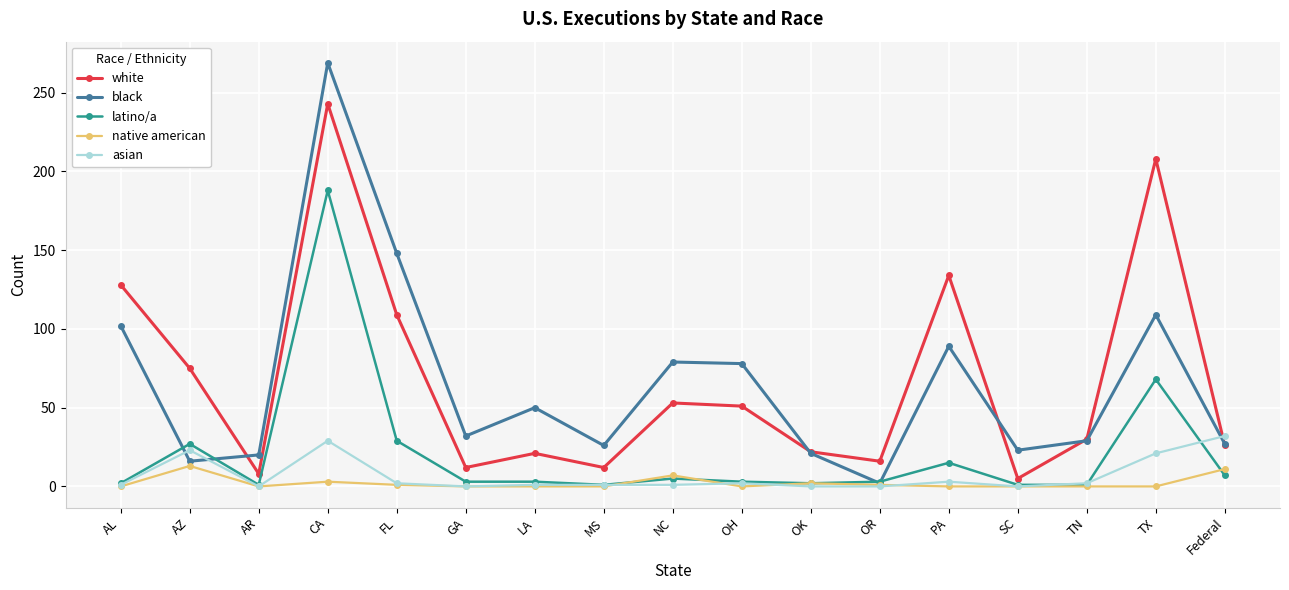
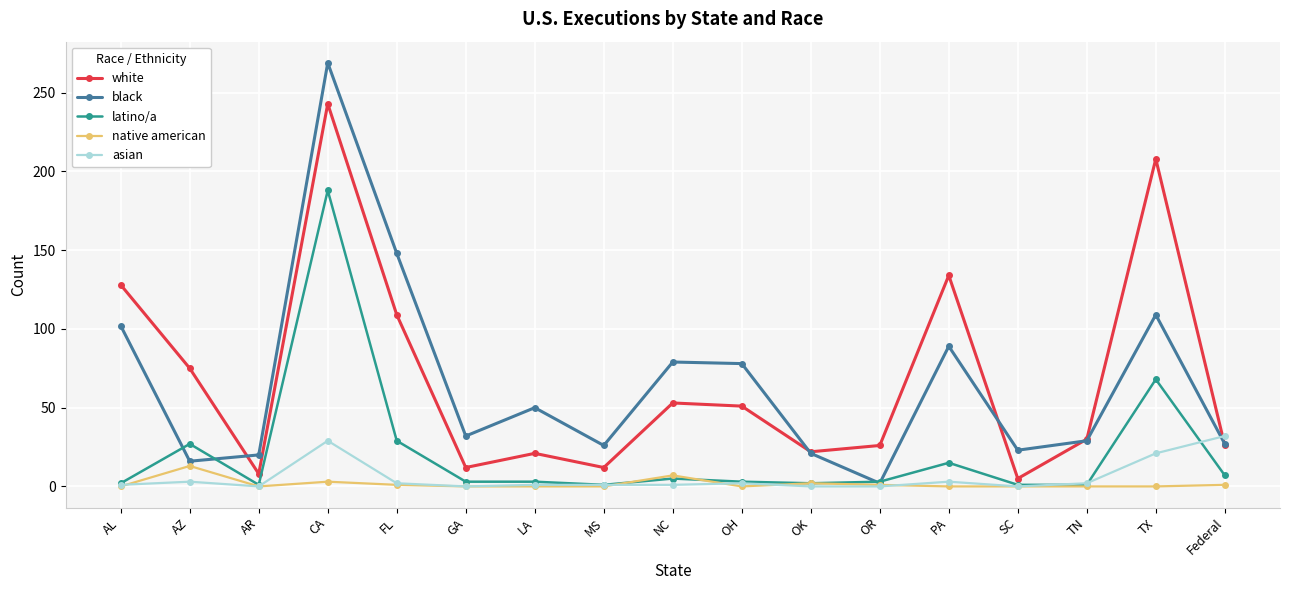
asian, AZ: 23 -> 3
white, OR: 16 -> 26
native american, Federal: 11 -> 1
